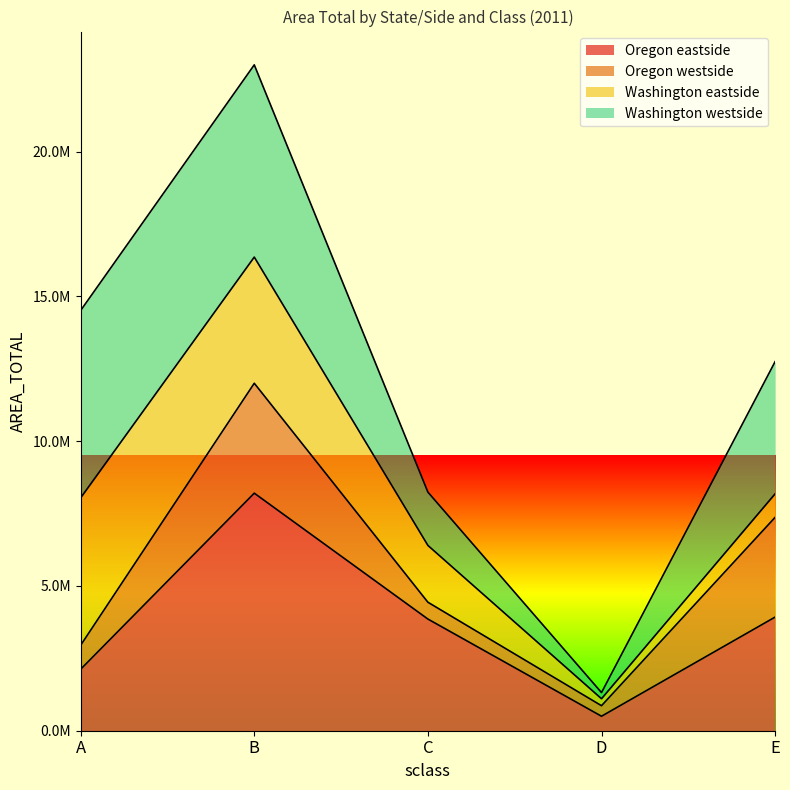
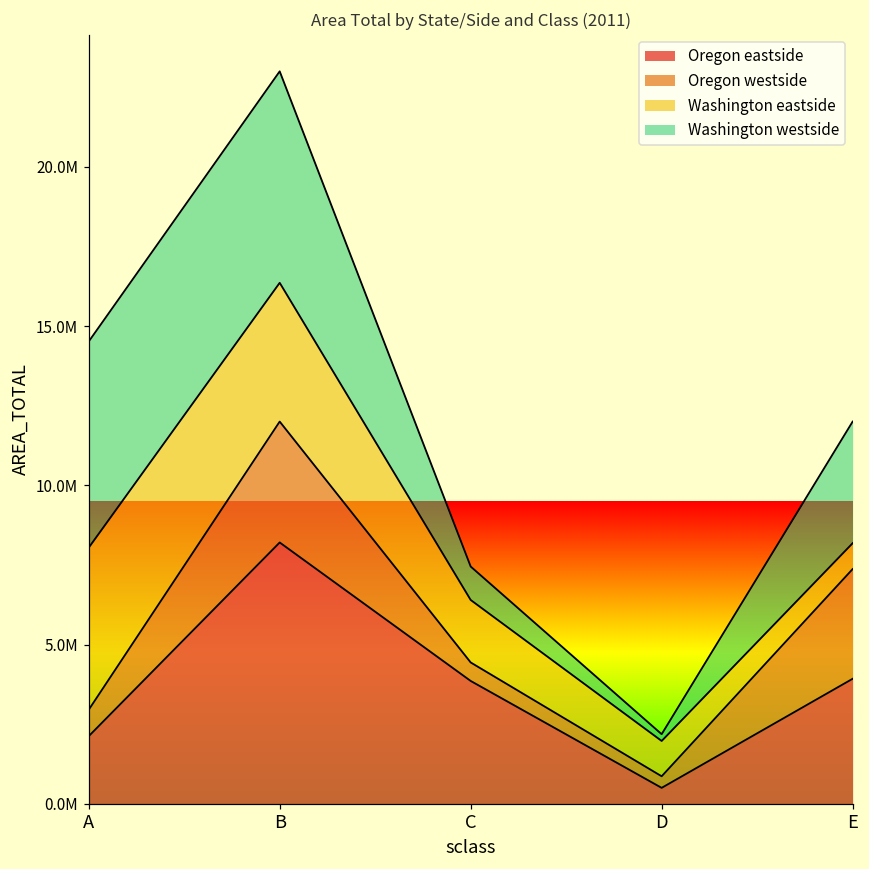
Washington westside, C: 1800000 -> 1100000
Washington eastside, D: 200000 -> 1100000
Washington westside, E: 4600000 -> 3800000
